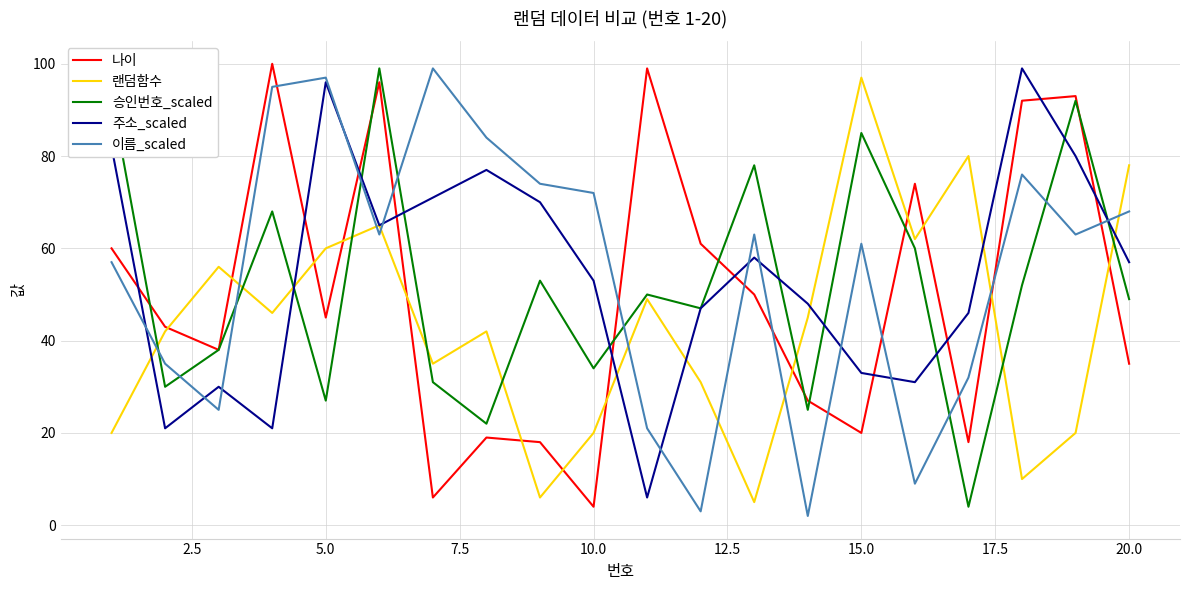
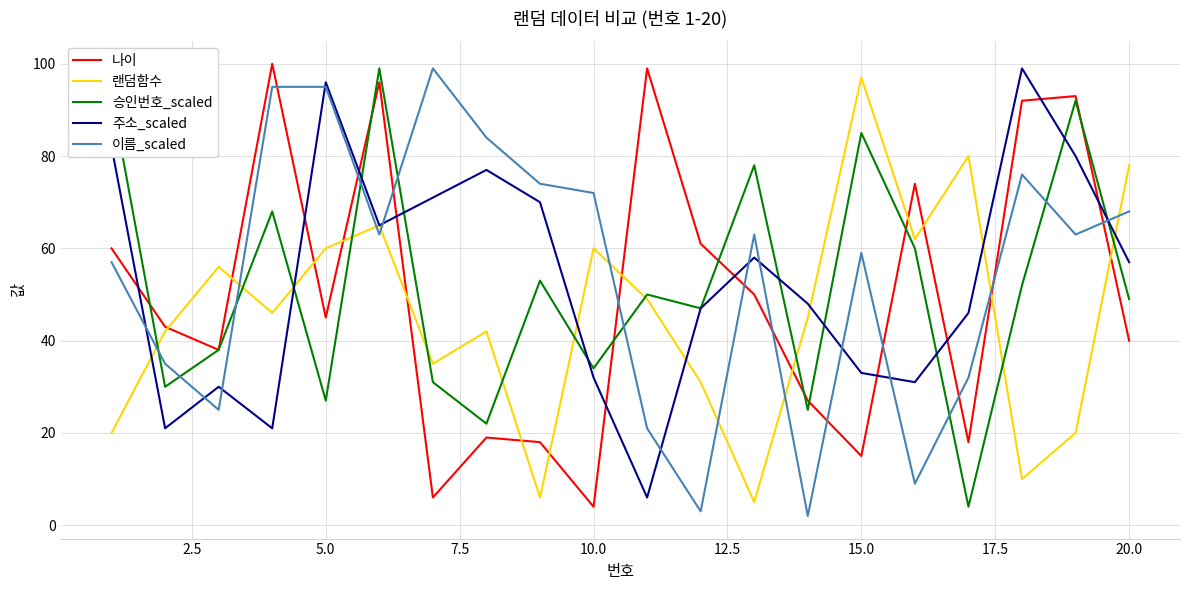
이름_scaled, 5.0: 97 -> 95
랜덤함수, 10.0: 20 -> 60
주소_scaled, 10.0: 53 -> 32
나이, 15.0: 20 -> 15
이름_scaled, 15.0: 61 -> 59
나이, 20.0: 35 -> 40
